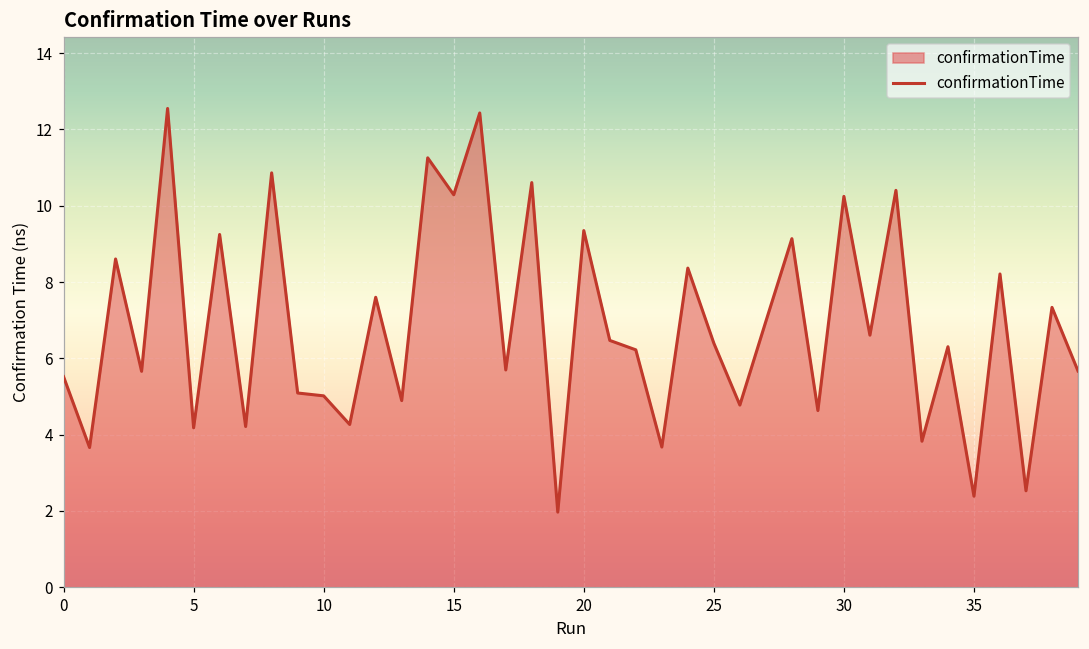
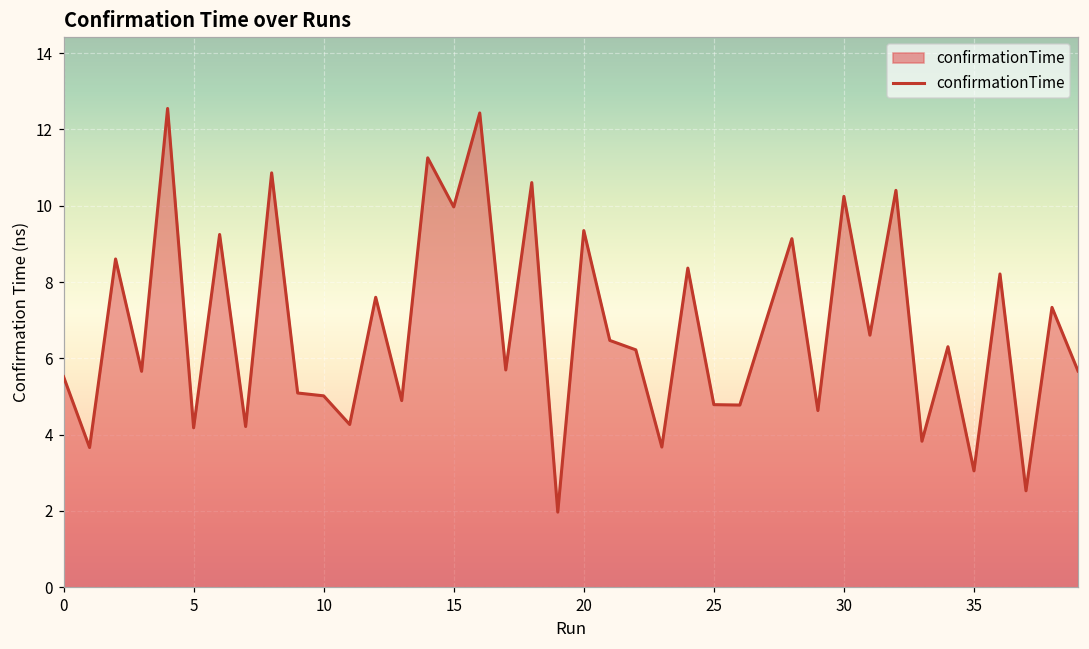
15: 10.3 -> 10.0
25: 6.4 -> 4.8
35: 2.4 -> 3.0
